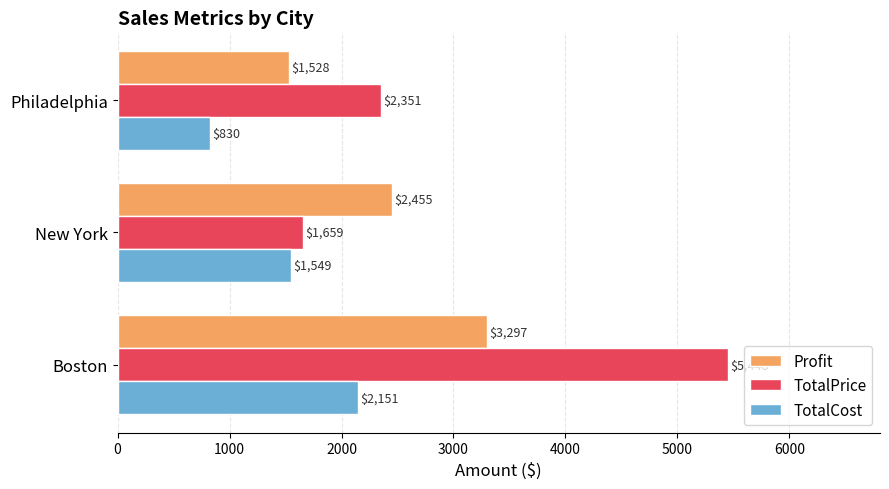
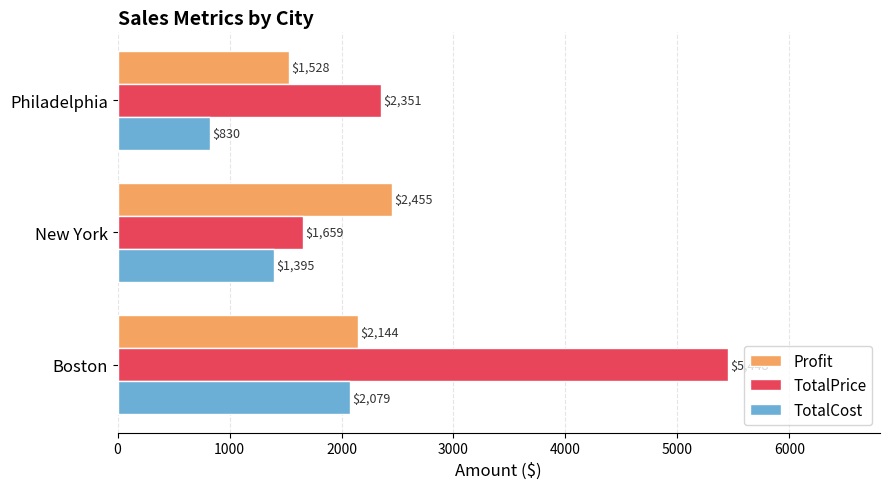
TotalCost, New York: $1,549 -> $1,395
Profit, Boston: $3,297 -> $2,144
TotalCost, Boston: $2,151 -> $2,079
